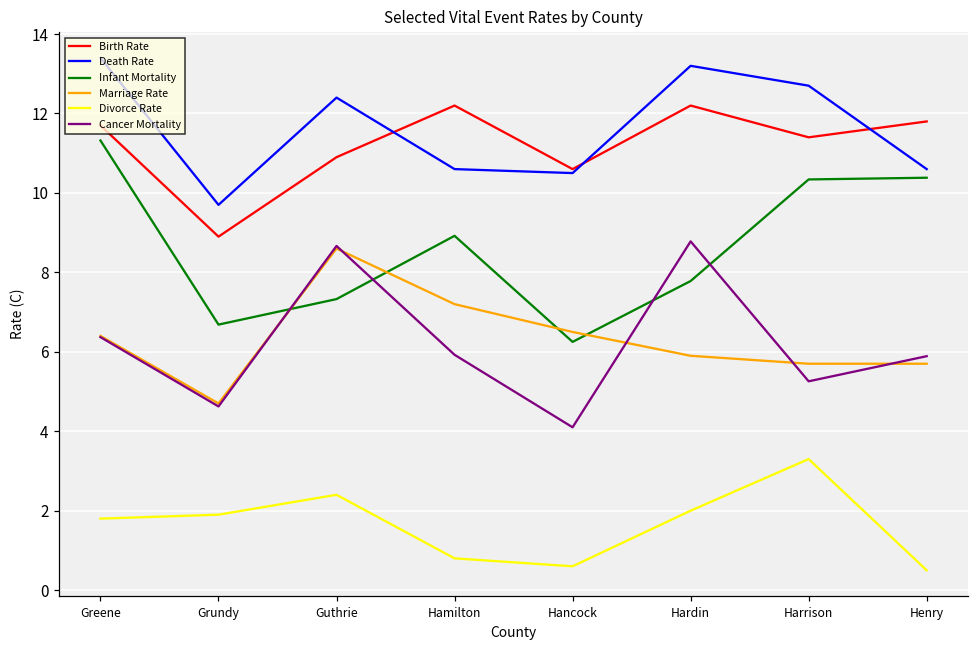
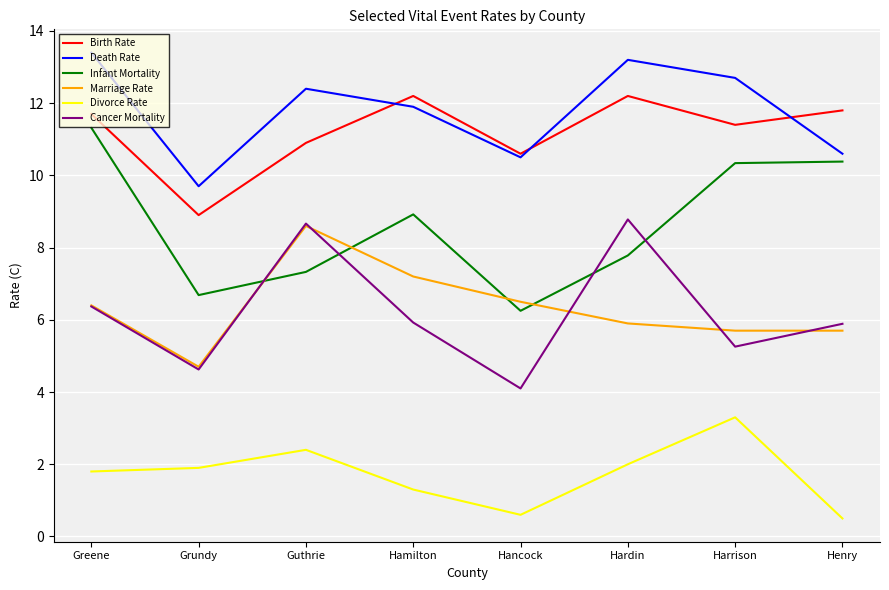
Death Rate, Hamilton: 10.6 -> 11.9
Divorce Rate, Hamilton: 0.8 -> 1.3
